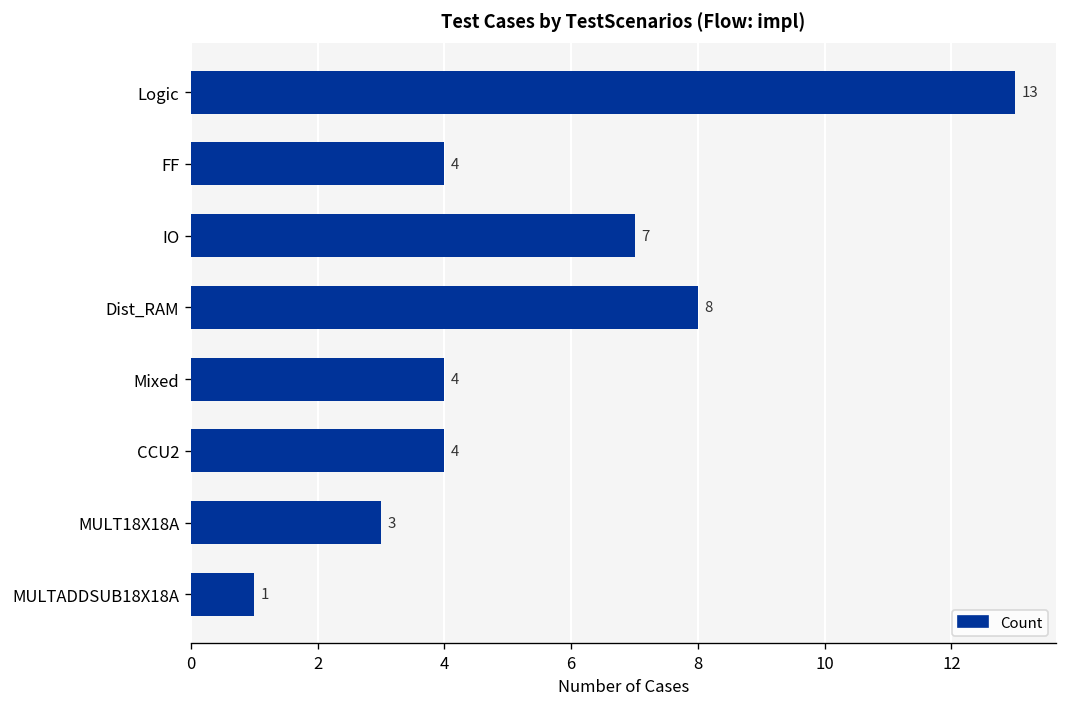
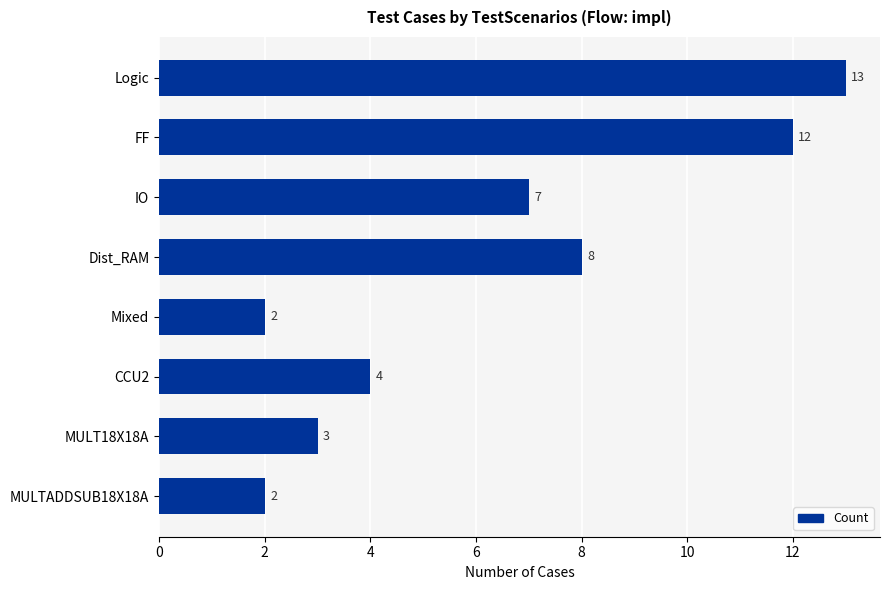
FF: 4 -> 12
Mixed: 4 -> 2
MULTADDSUB18X18A: 1 -> 2
